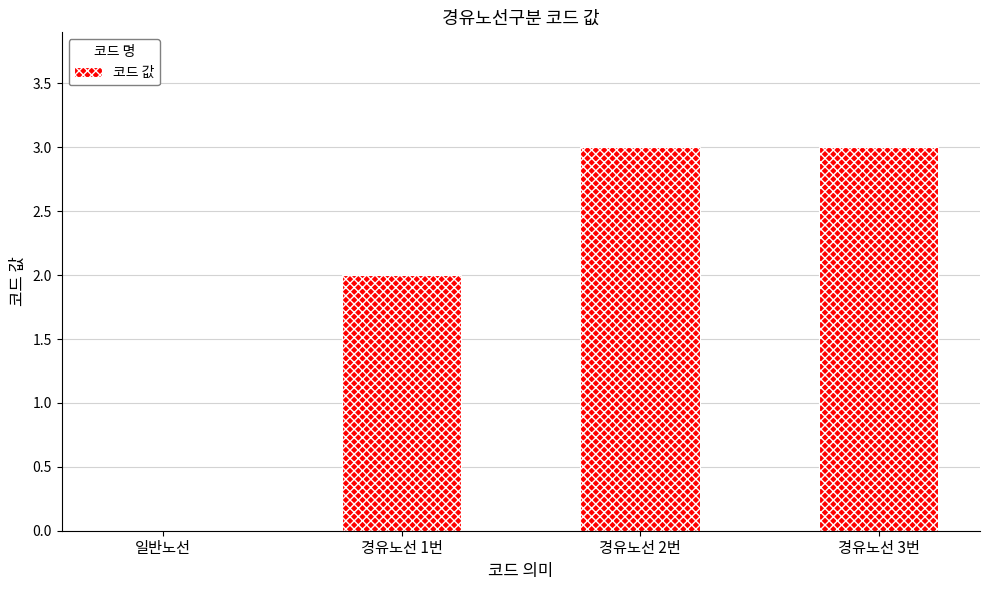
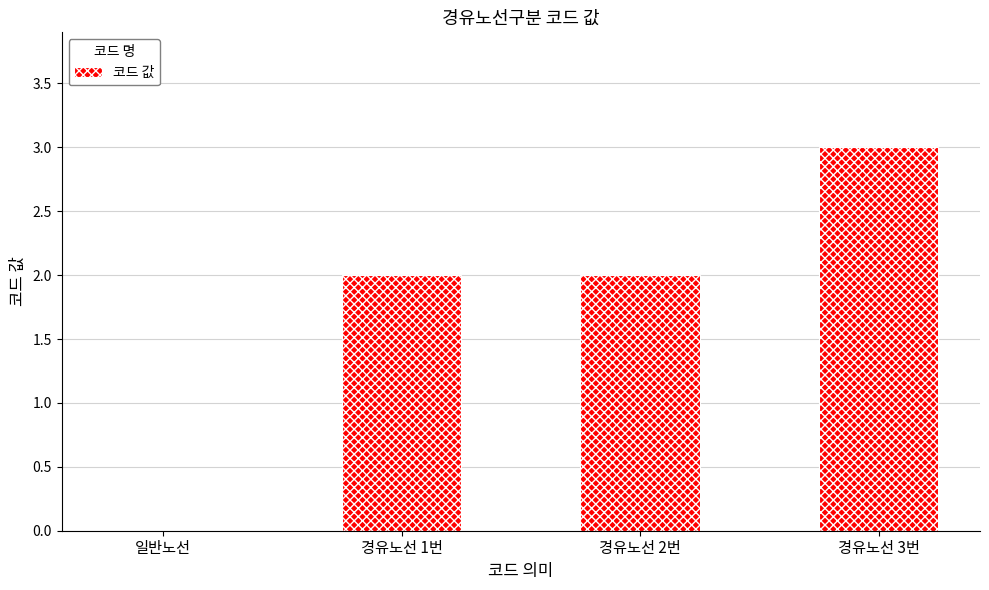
경유노선 2번: 3 -> 2
